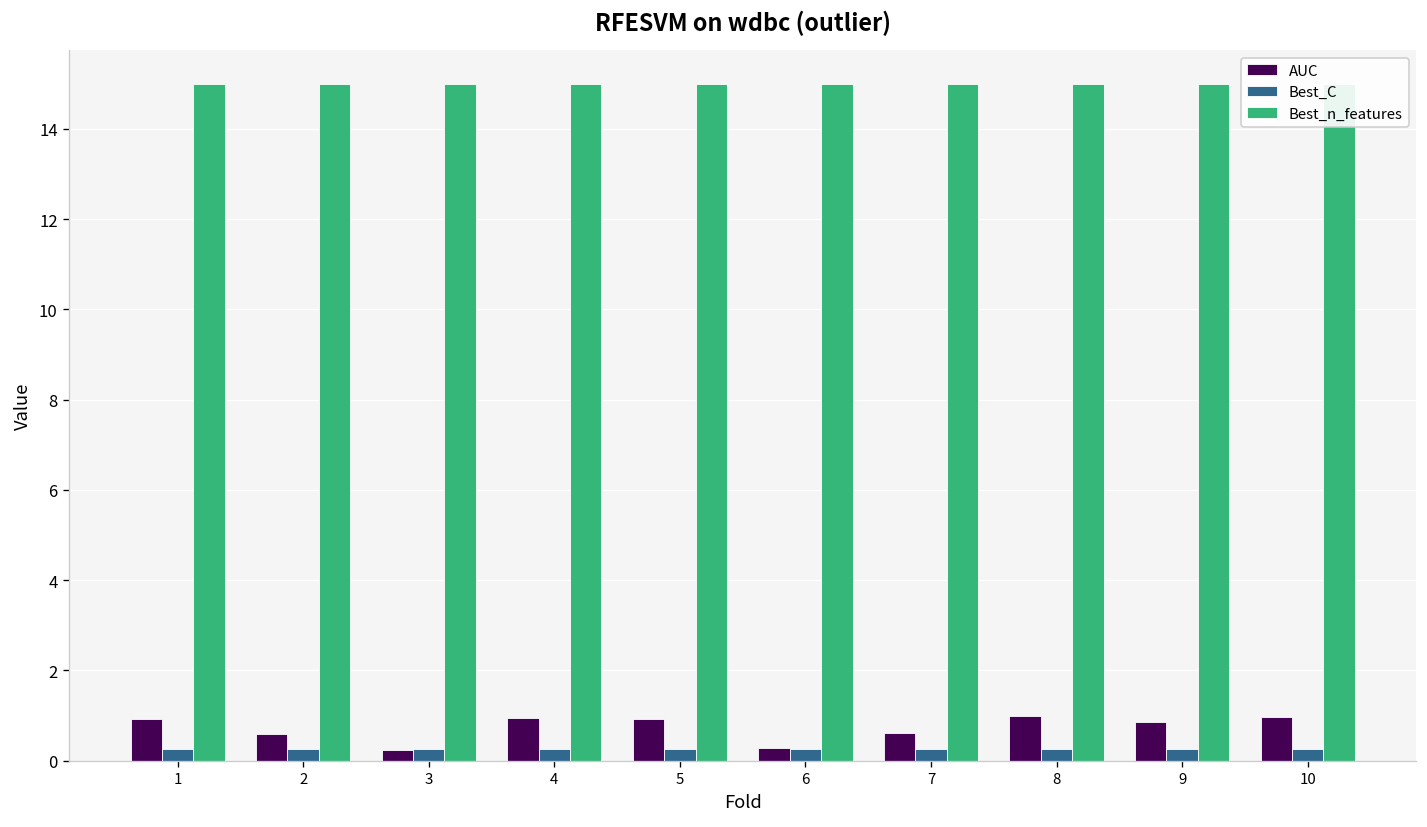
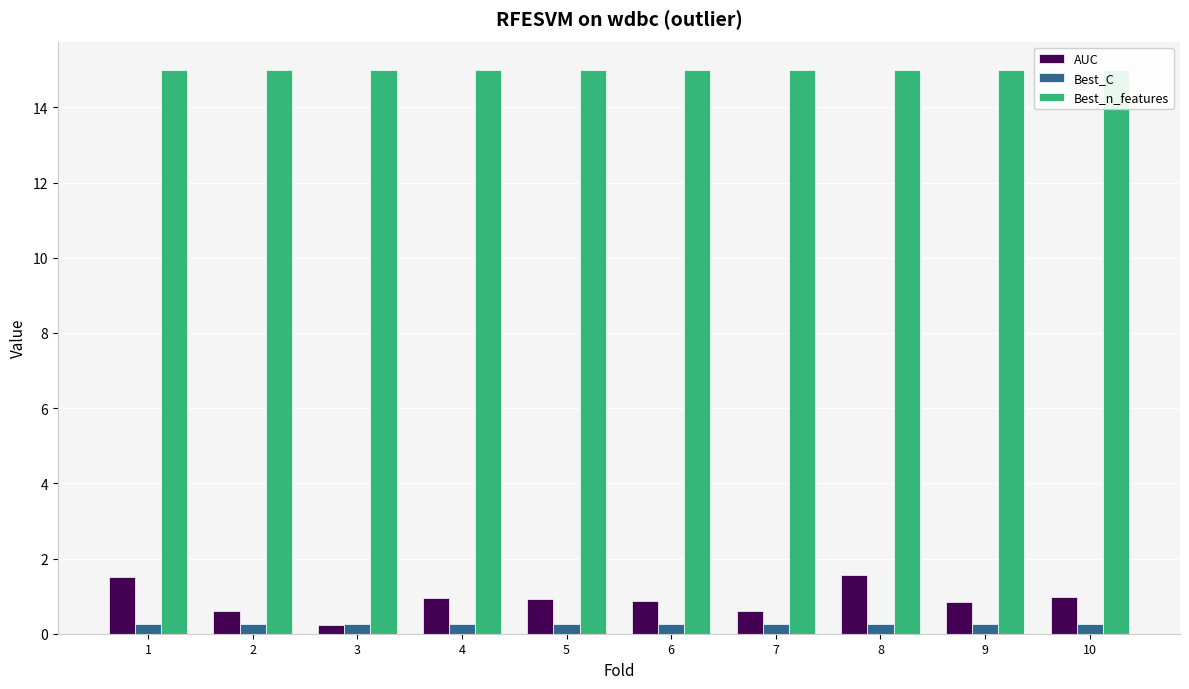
AUC, 1: 0.9 -> 1.5
AUC, 6: 0.3 -> 0.9
AUC, 8: 1.0 -> 1.6
